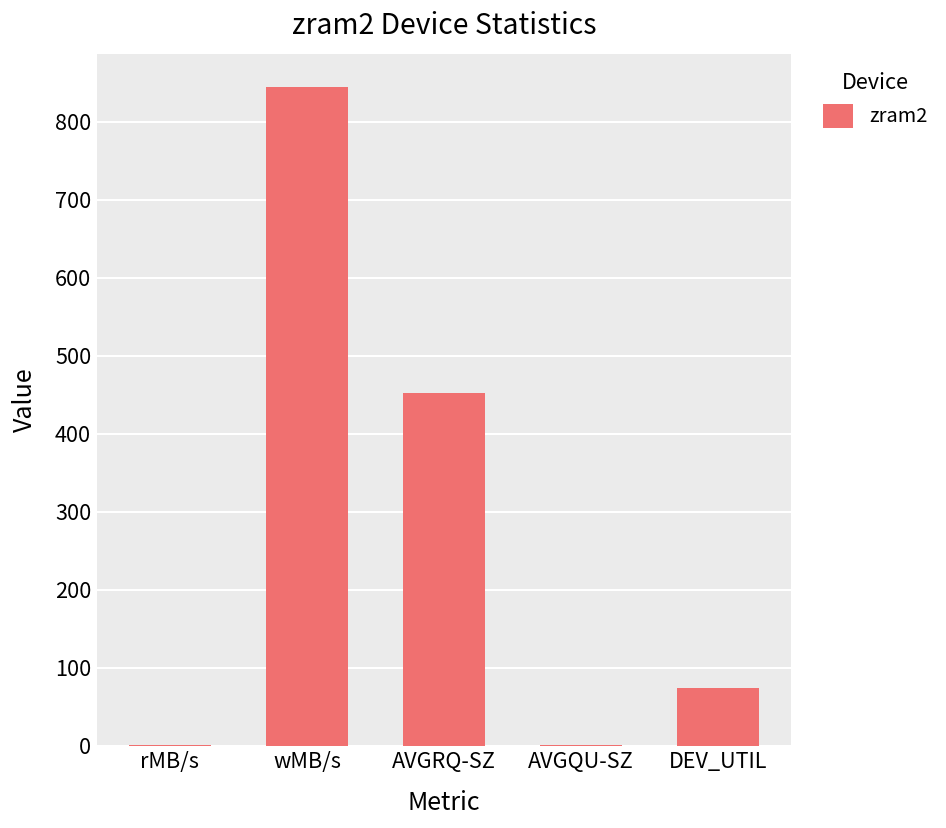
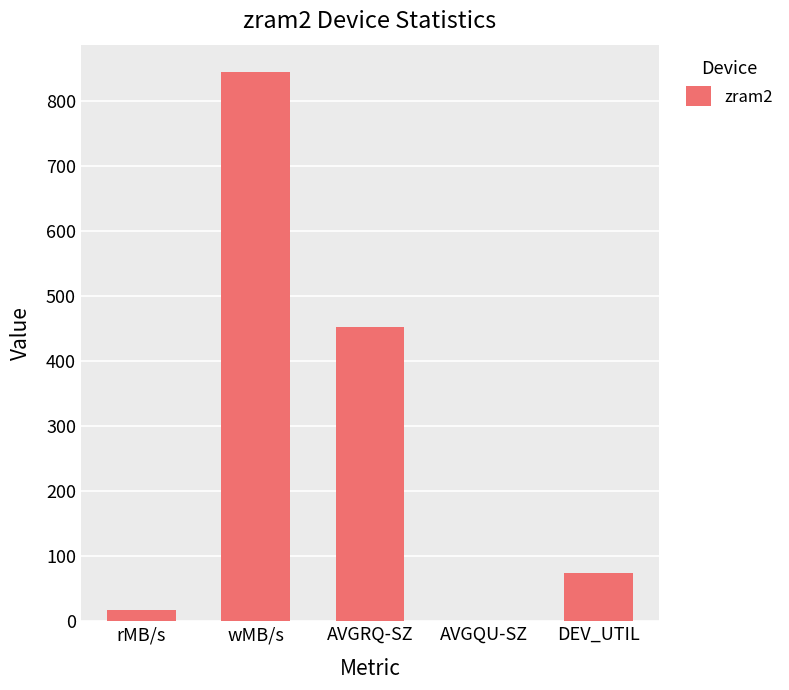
rMB/s: 0 -> 20
